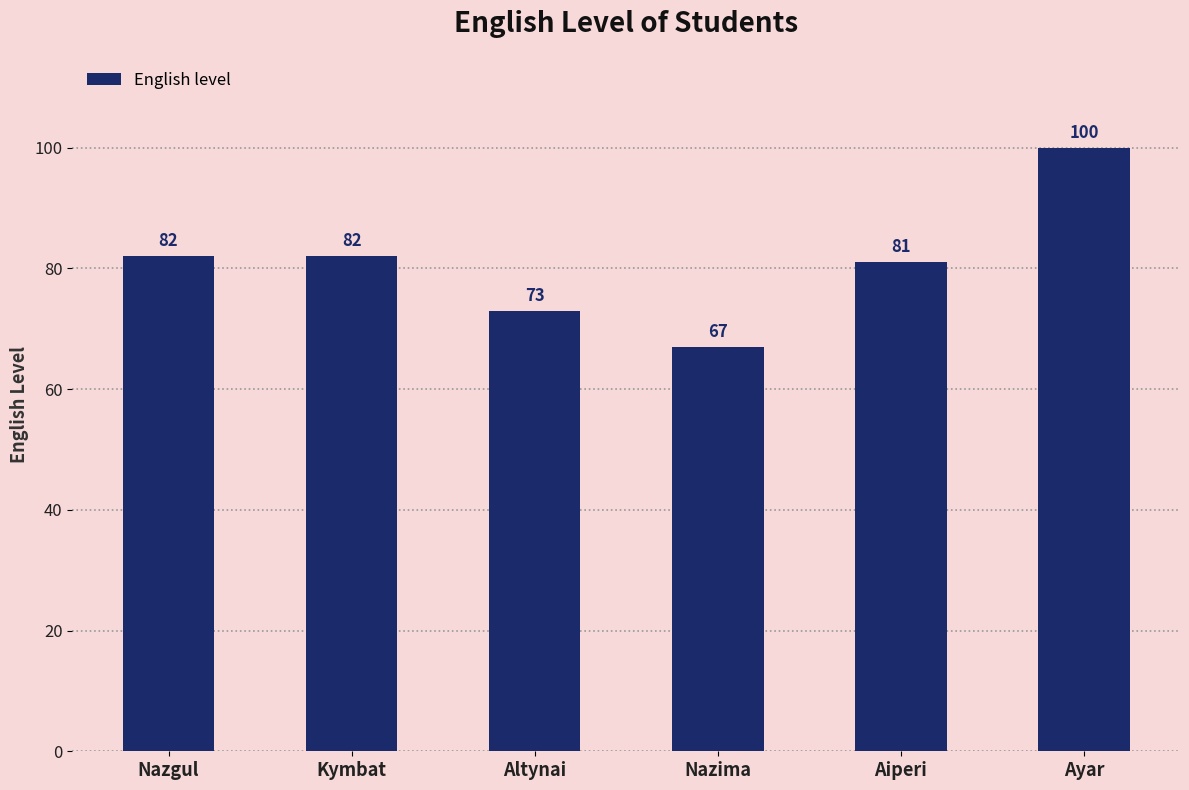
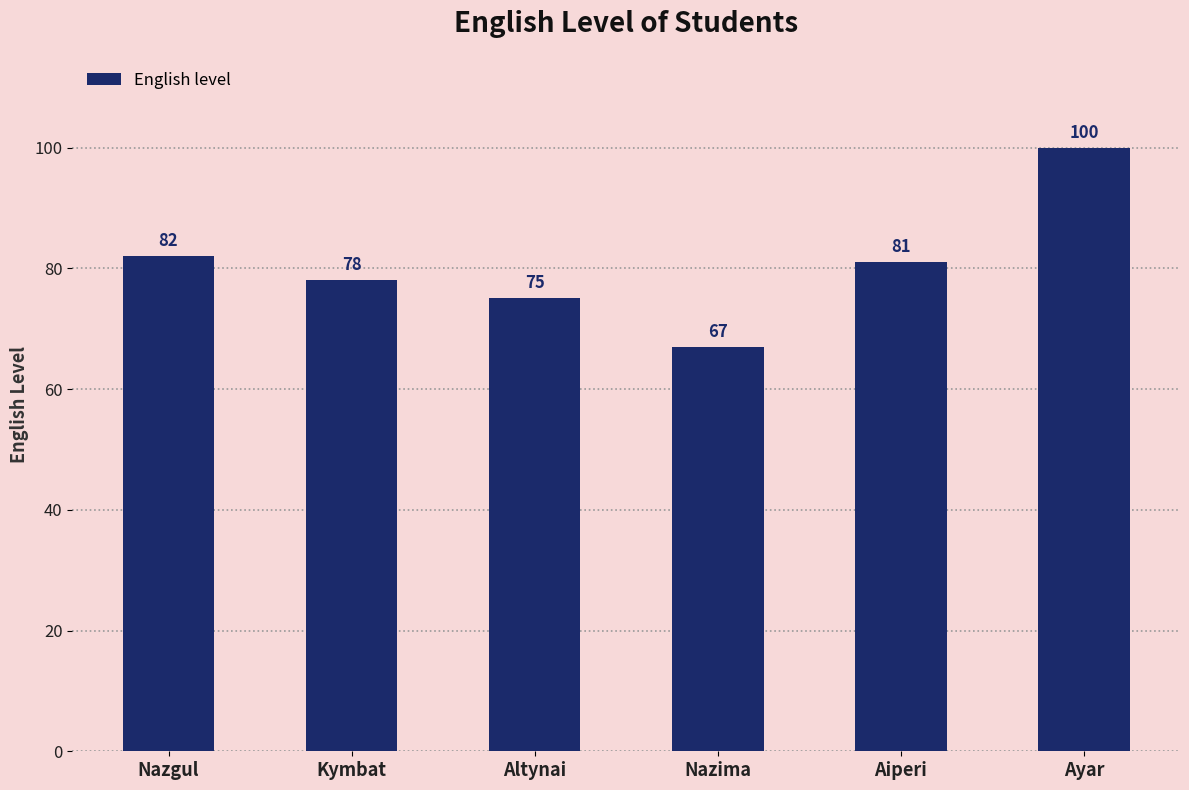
Kymbat: 82 -> 78
Altynai: 73 -> 75
